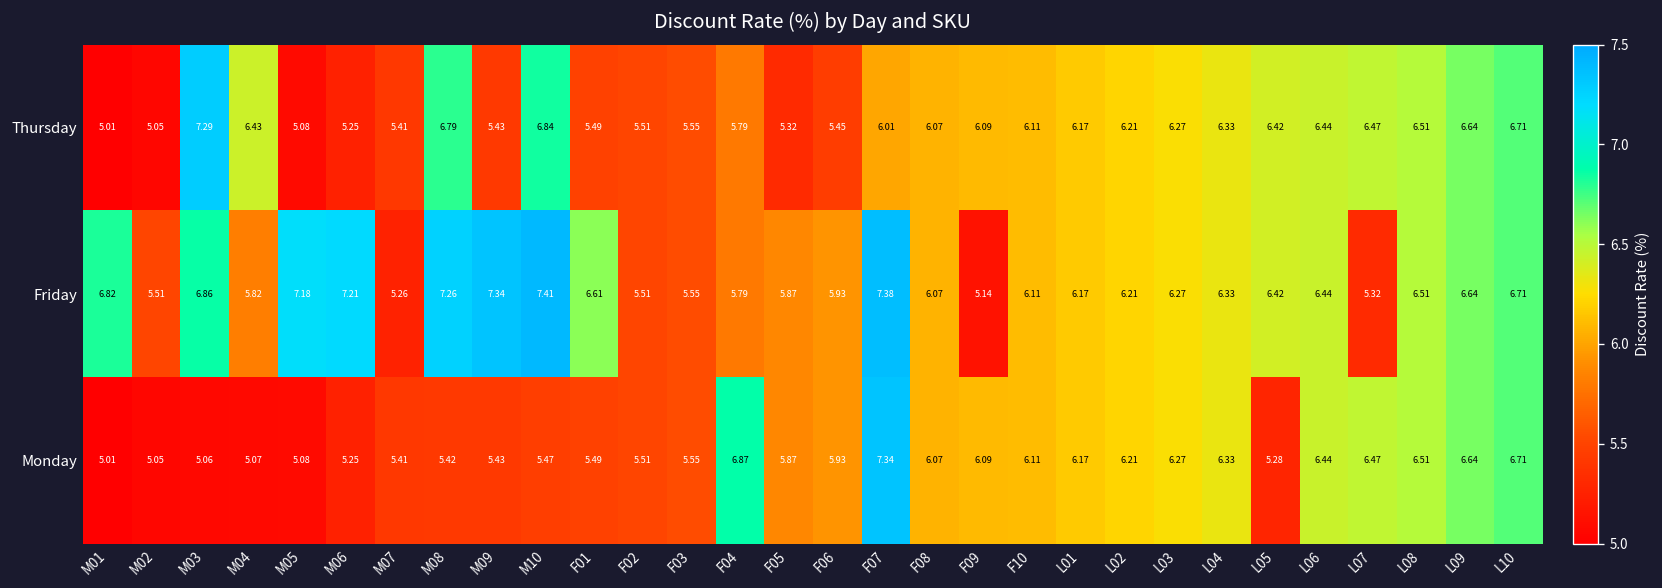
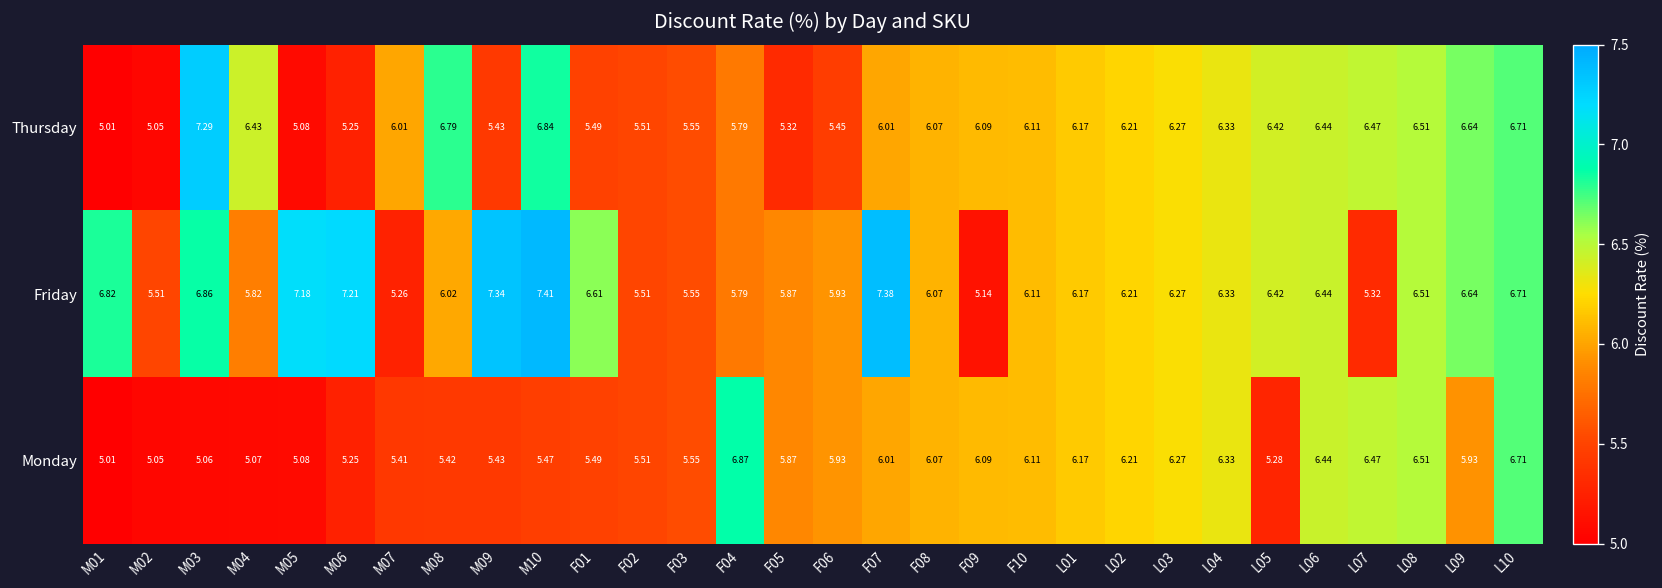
Thursday, M07: 5.41 -> 6.01
Friday, M08: 7.26 -> 6.02
Monday, F07: 7.34 -> 6.01
Monday, L09: 6.64 -> 5.93
